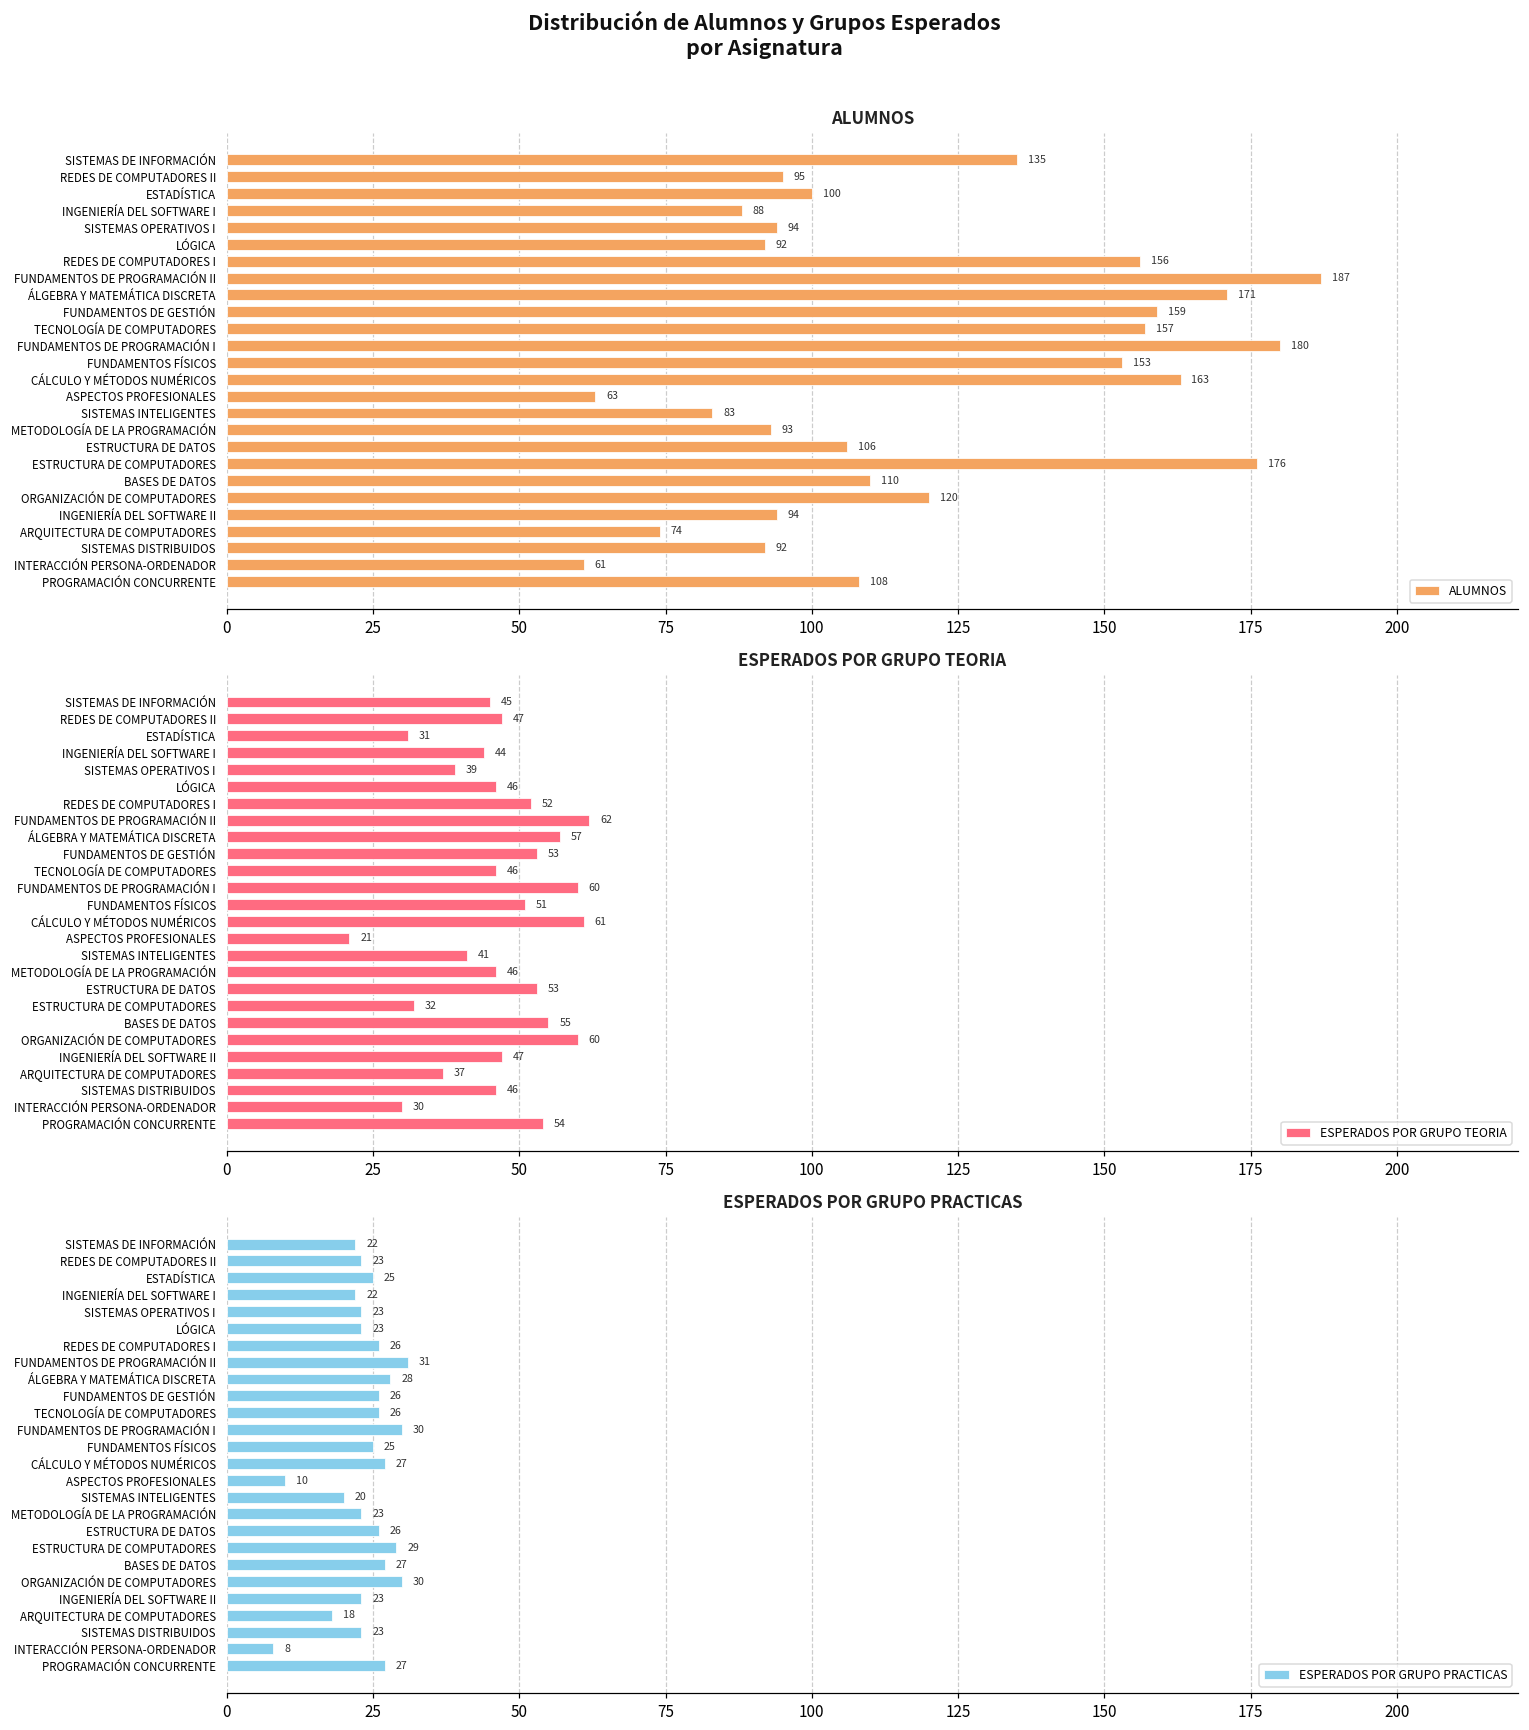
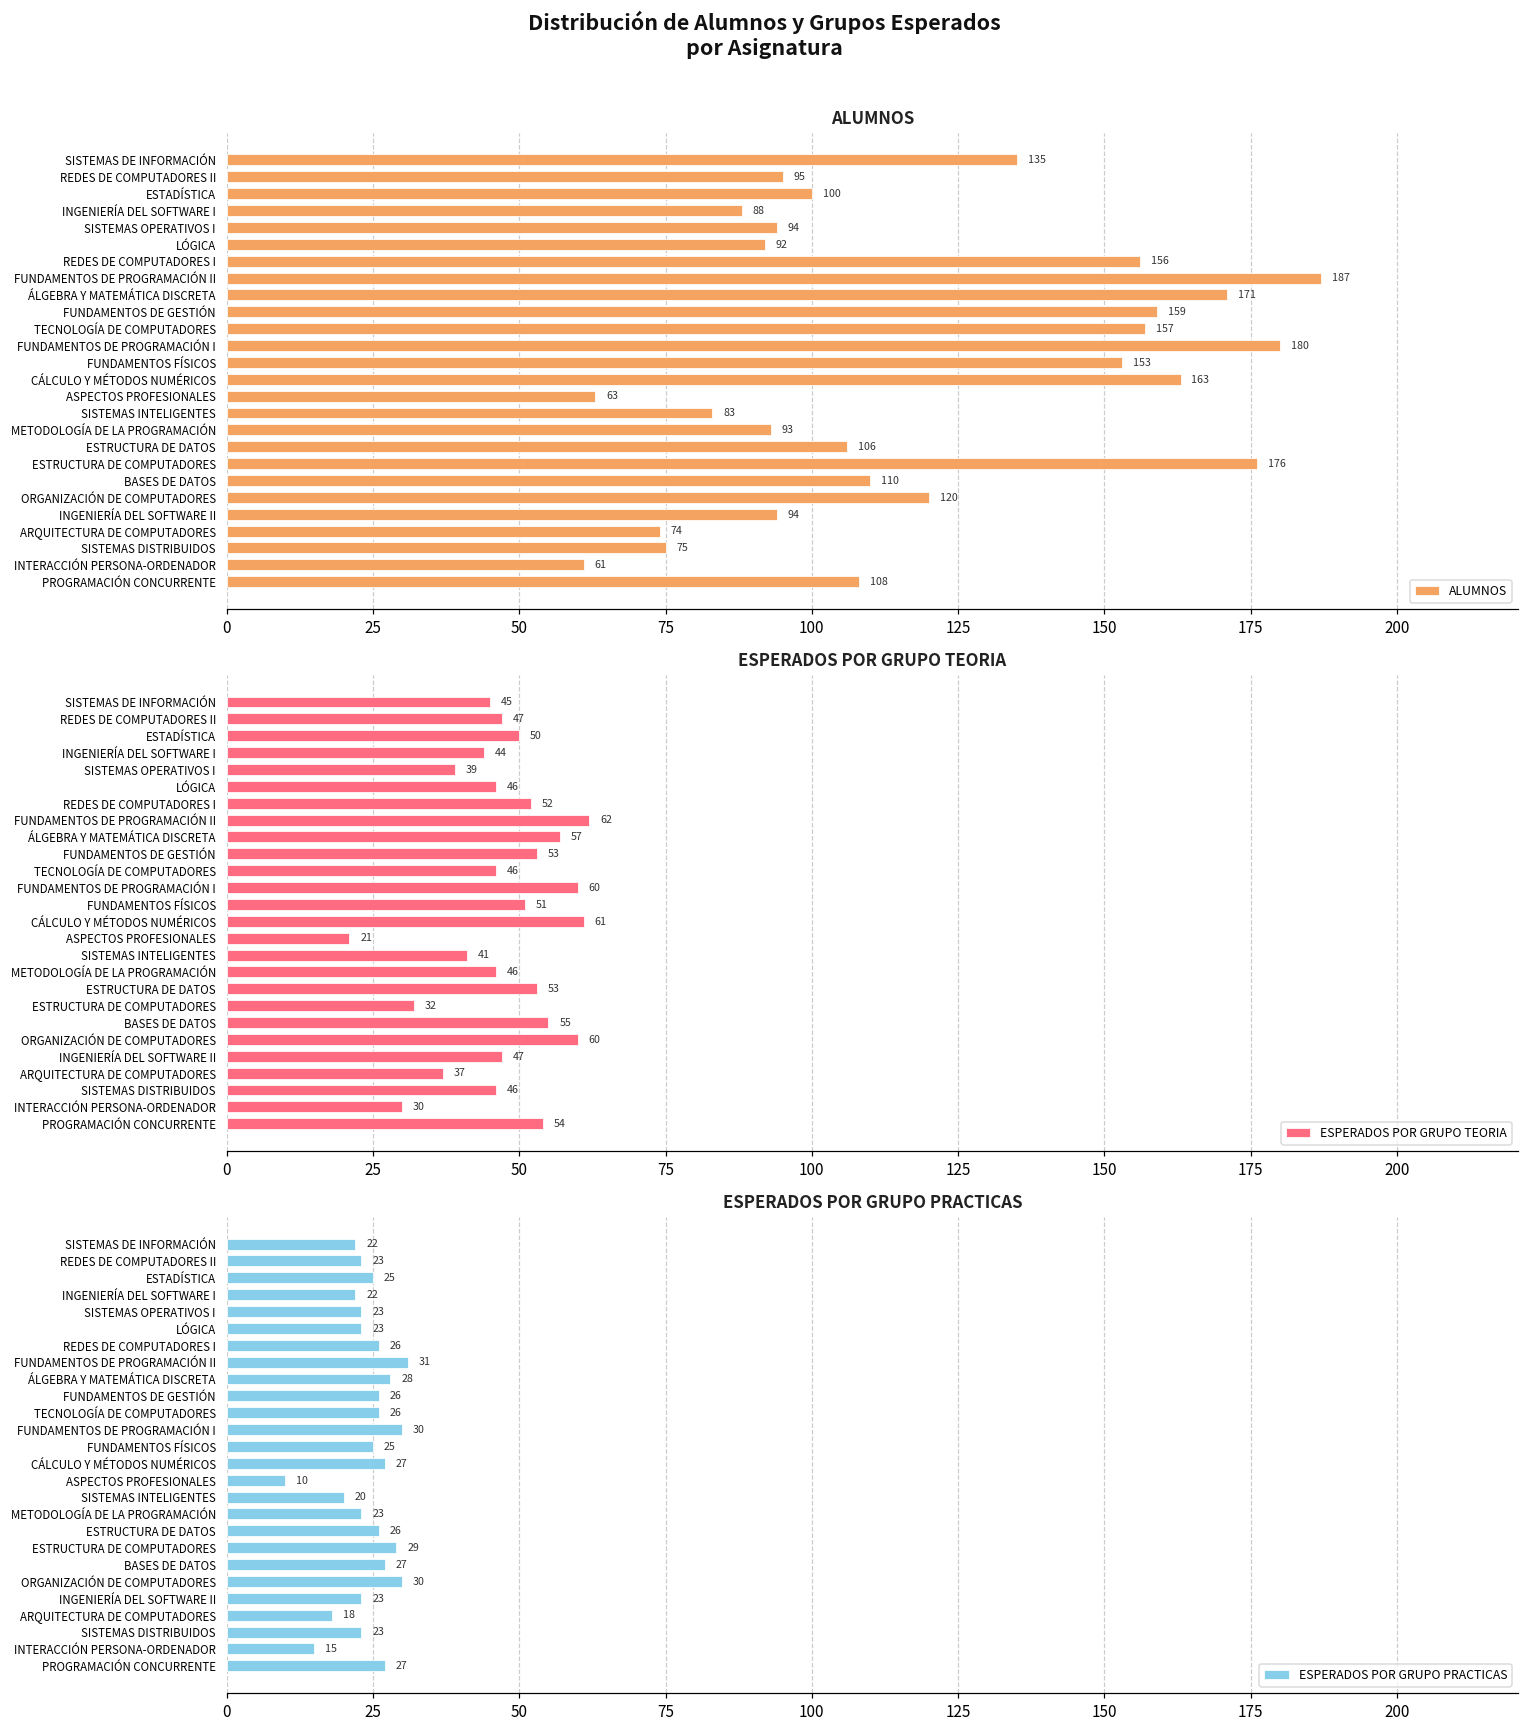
ALUMNOS, SISTEMAS DISTRIBUIDOS: 92 -> 75
ESPERADOS POR GRUPO TEORIA, ESTADÍSTICA: 31 -> 50
ESPERADOS POR GRUPO PRACTICAS, INTERACCIÓN PERSONA-ORDENADOR: 8 -> 15
